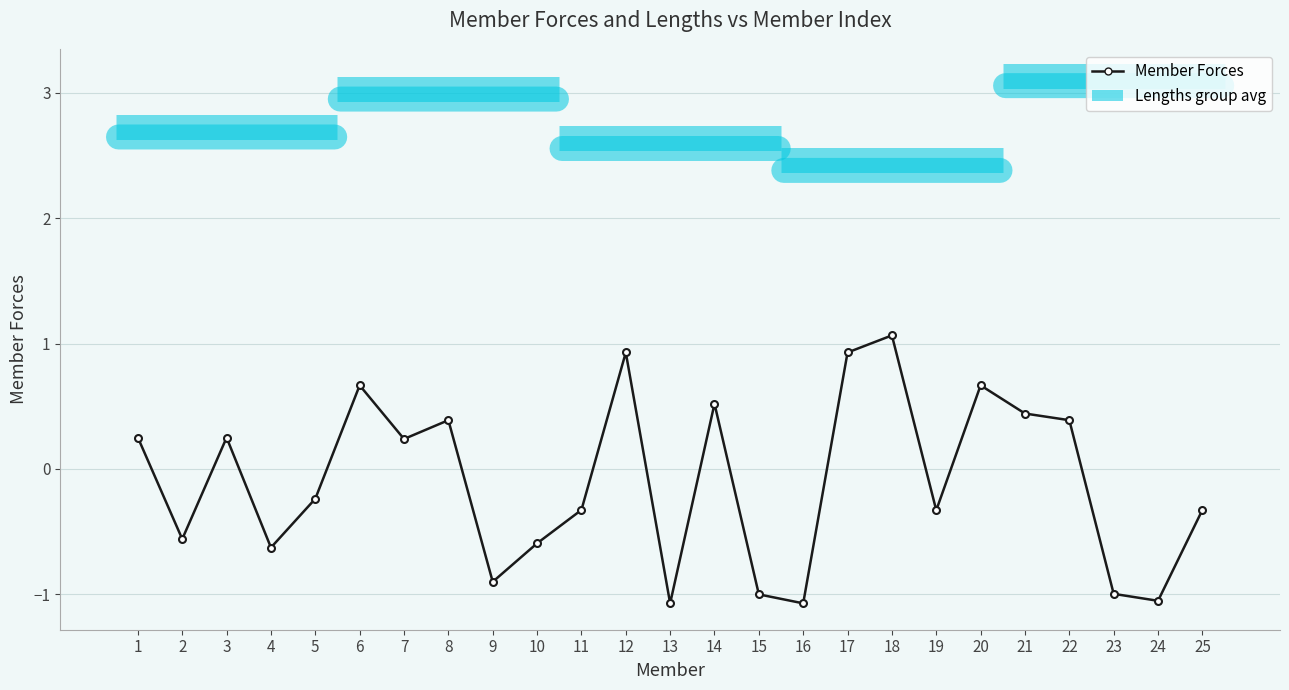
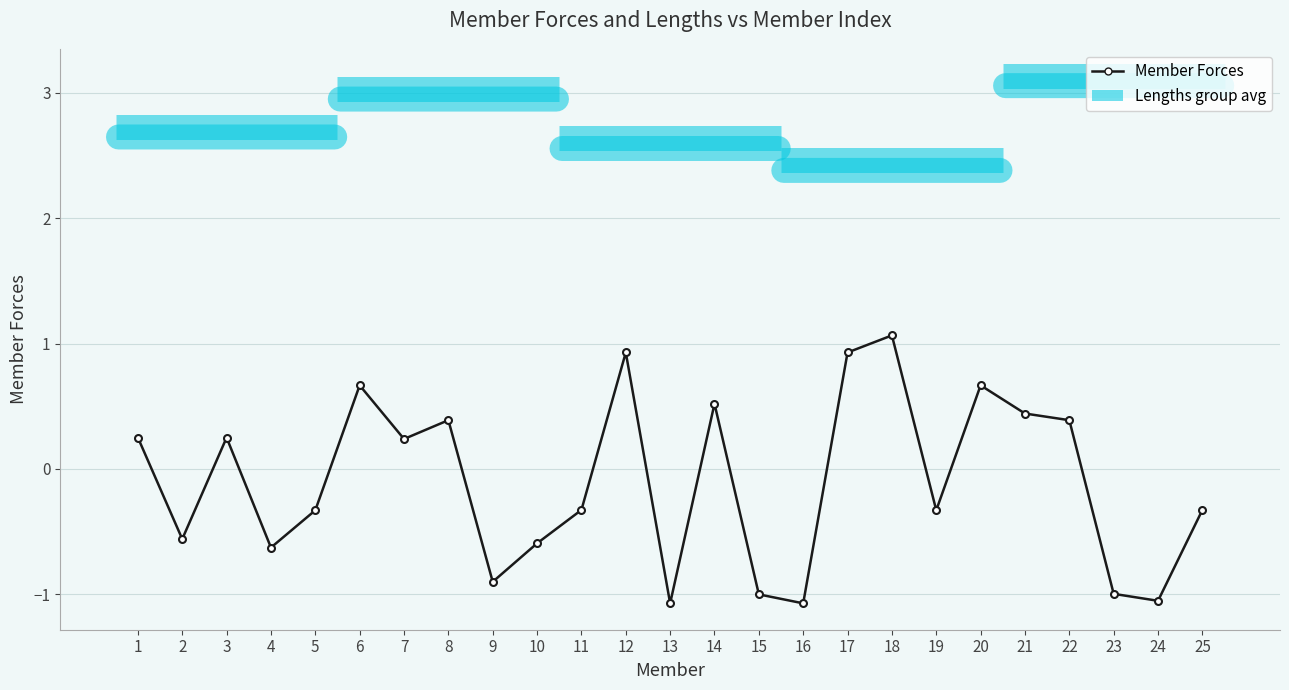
Member Forces, 5: -0.24 -> -0.33
